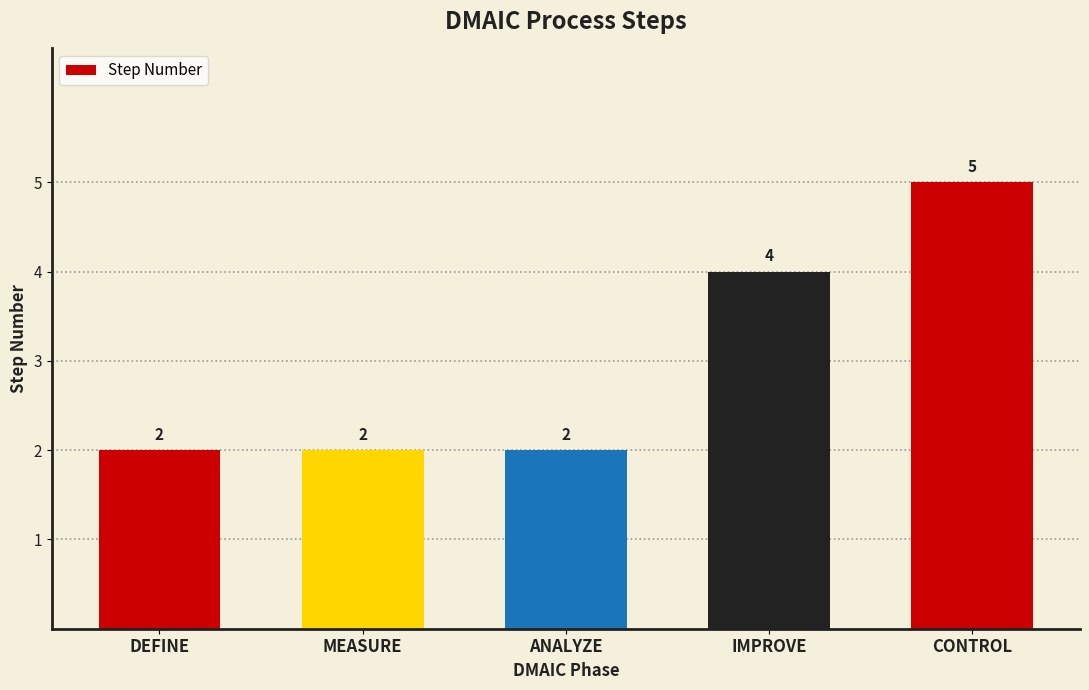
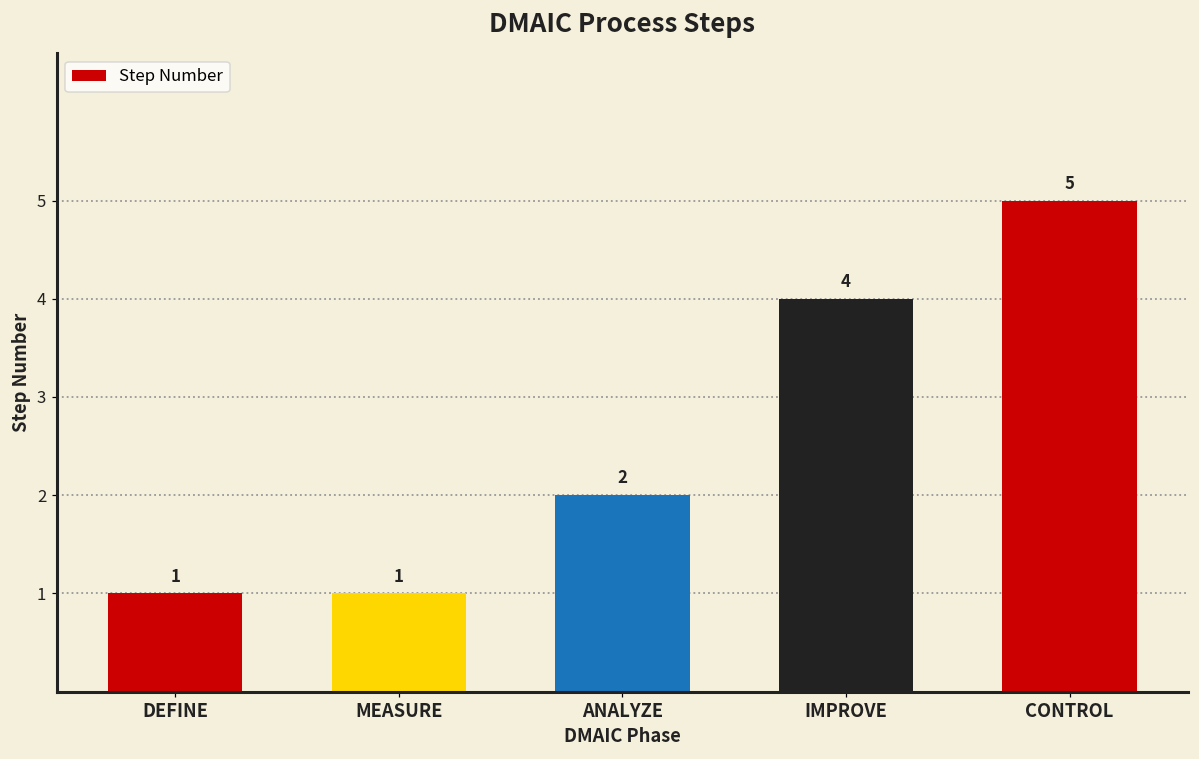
DEFINE: 2 -> 1
MEASURE: 2 -> 1
